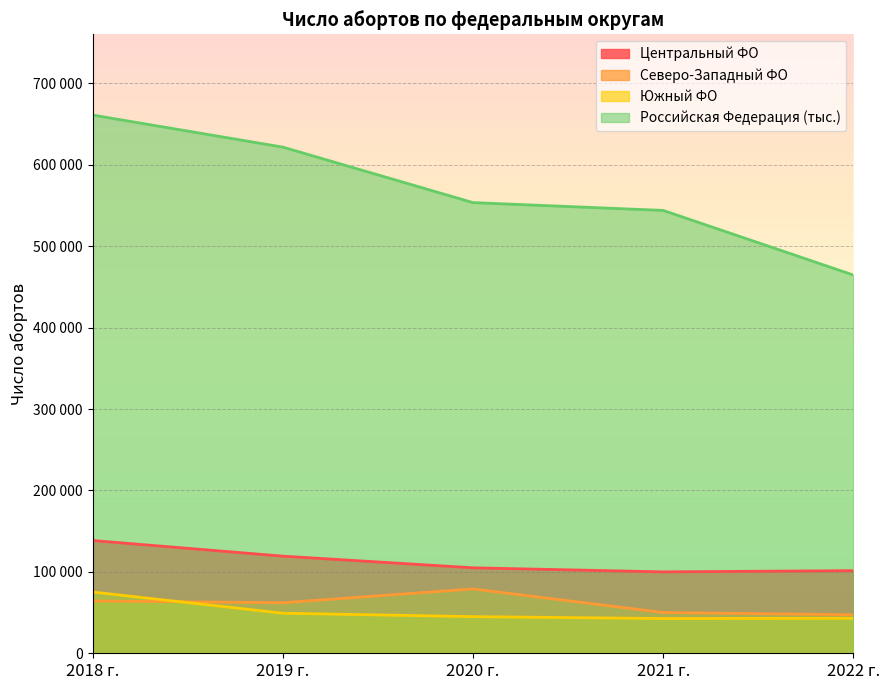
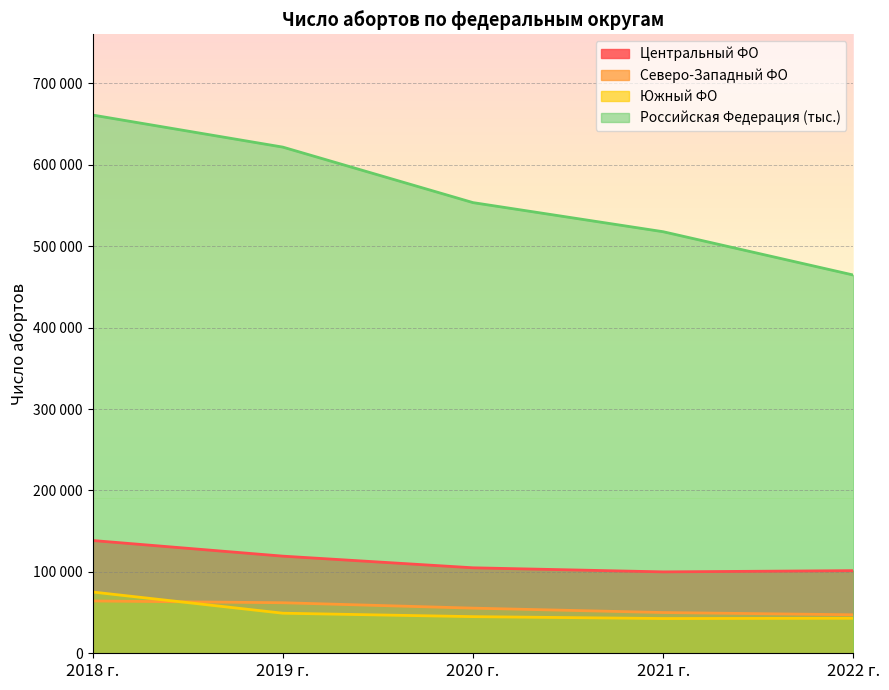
Северо-Западный ФО, 2020 г.: 80000 -> 60000
Российская Федерация (тыс.), 2021 г.: 540000 -> 520000
